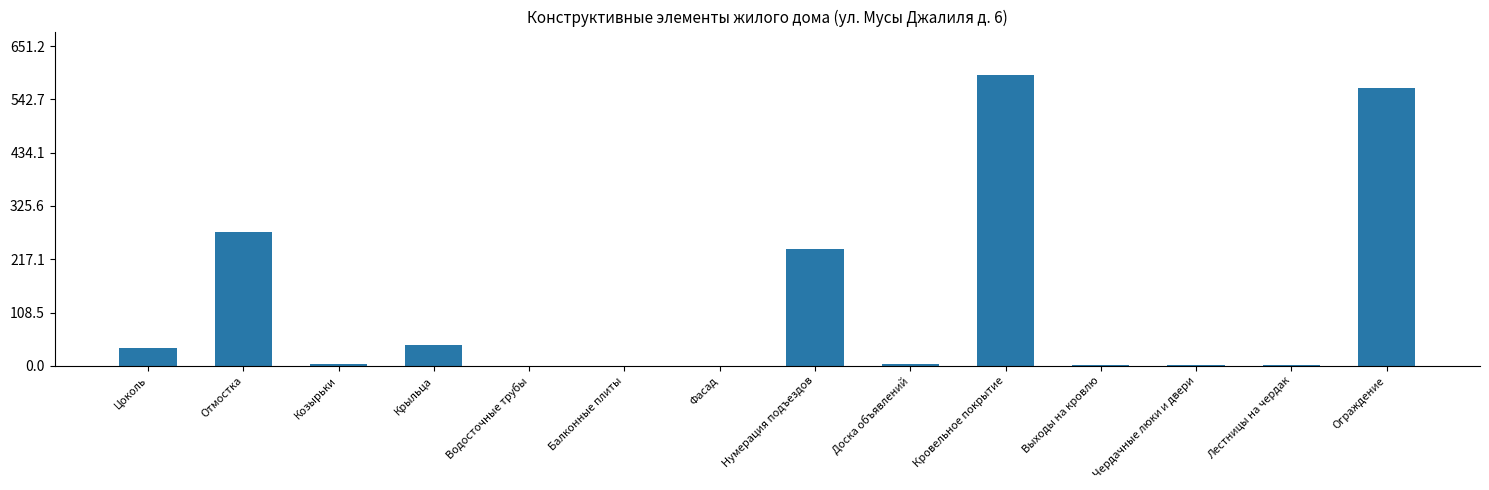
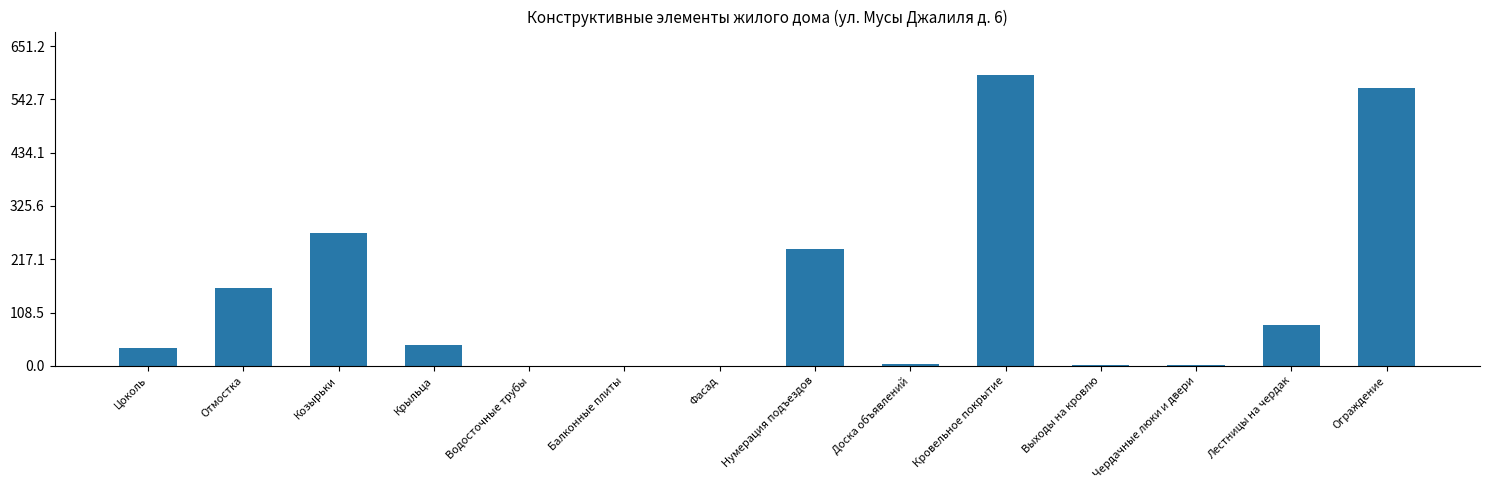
Отмостка: 270 -> 160
Козырьки: 0 -> 270
Лестницы на чердак: 0 -> 80
